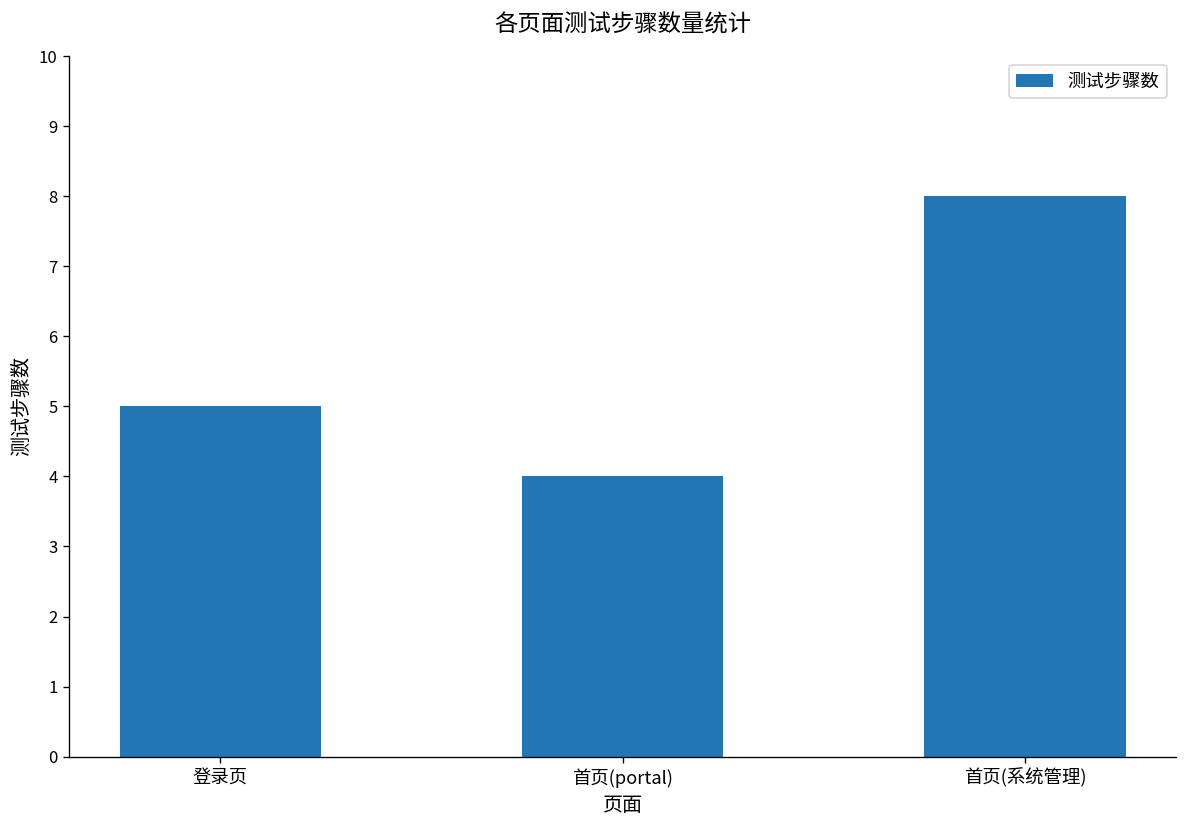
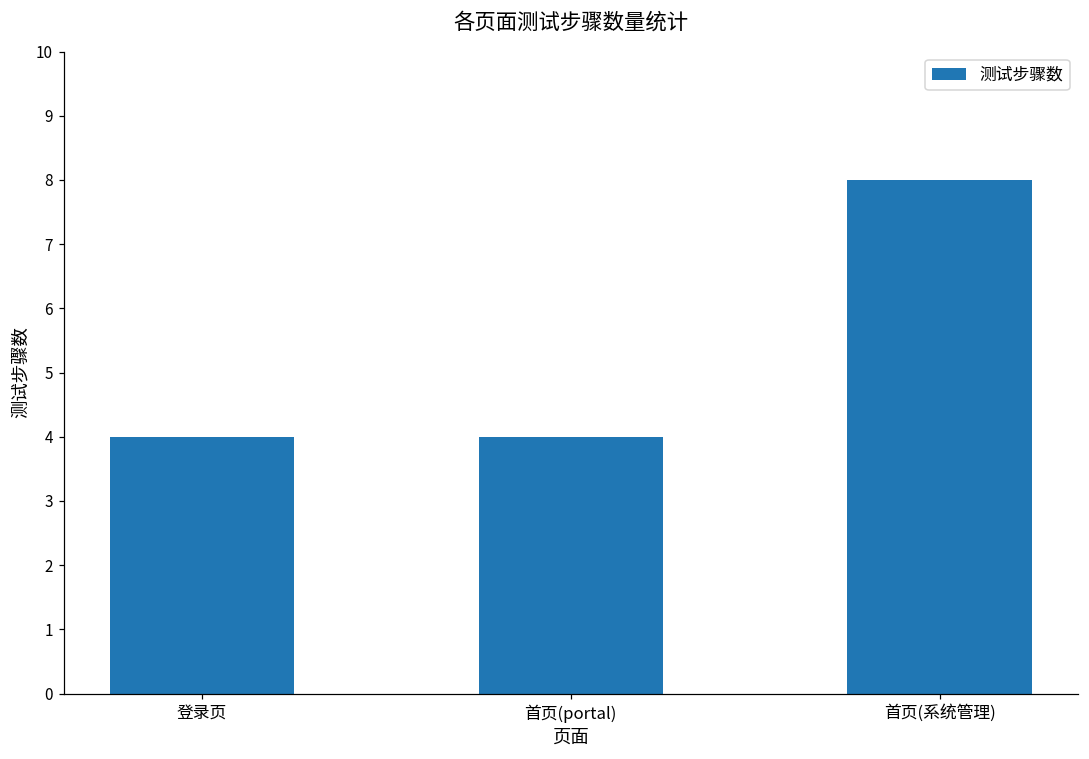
登录页: 5 -> 4
